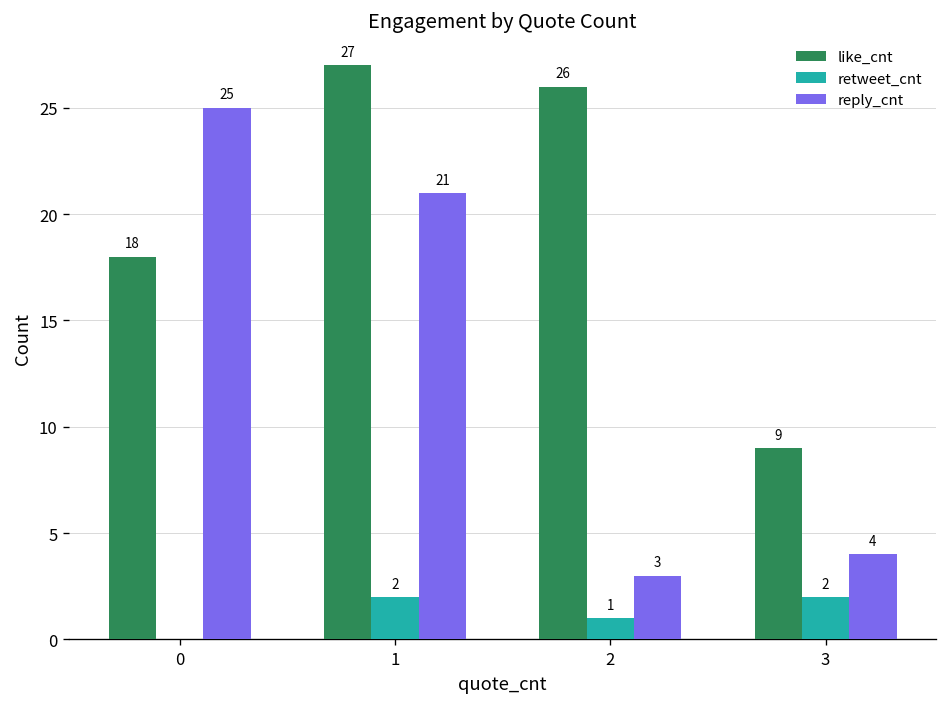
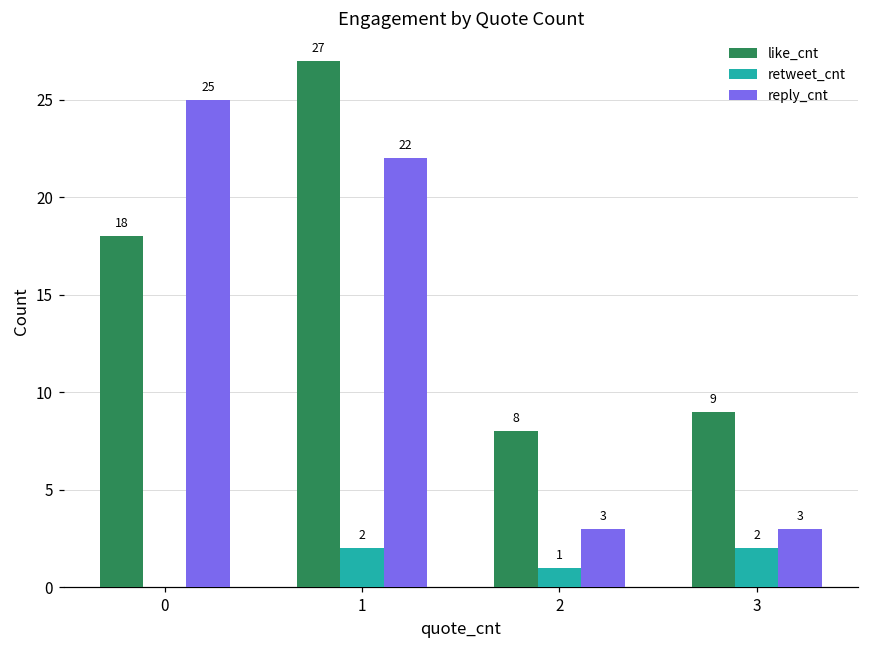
reply_cnt, 1: 21 -> 22
like_cnt, 2: 26 -> 8
reply_cnt, 3: 4 -> 3
